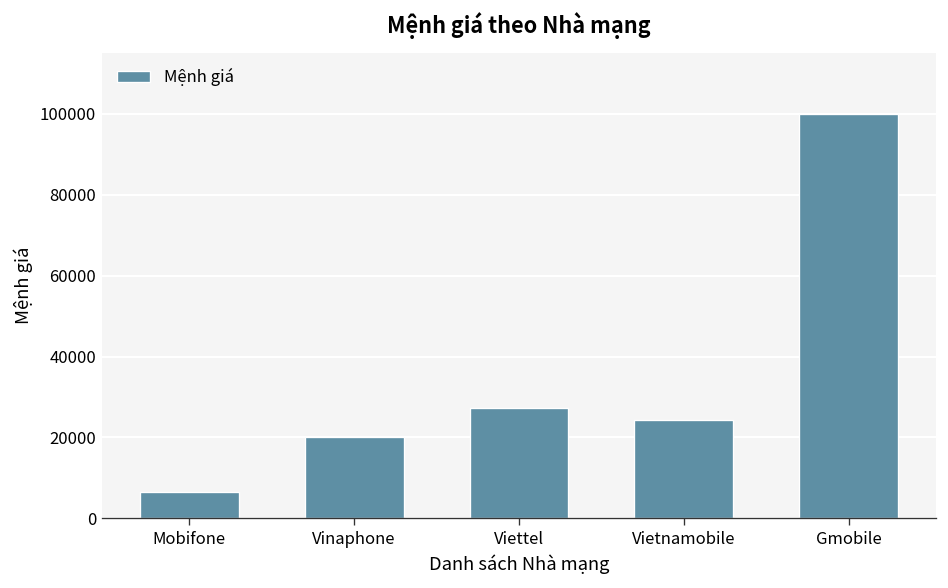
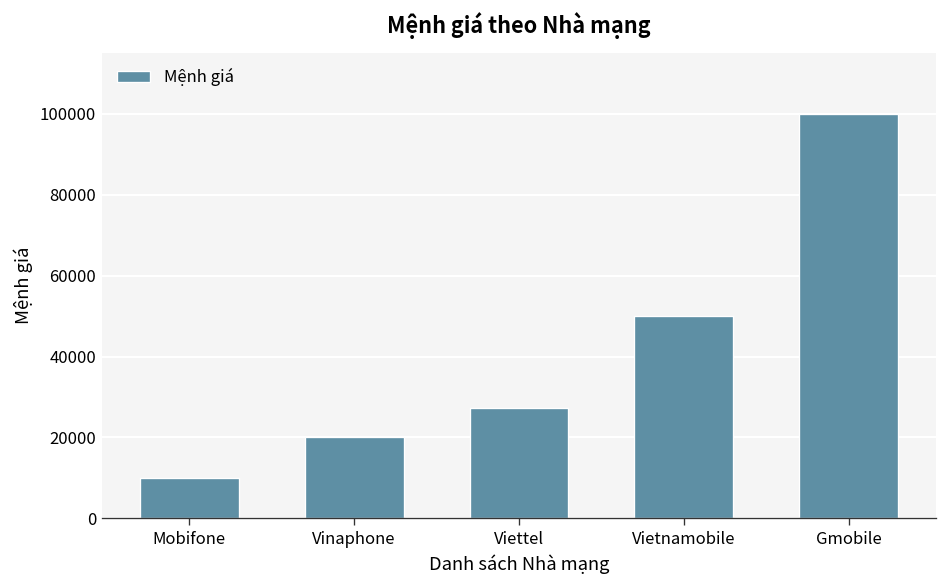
Mobifone: 6000 -> 10000
Vietnamobile: 24000 -> 50000
